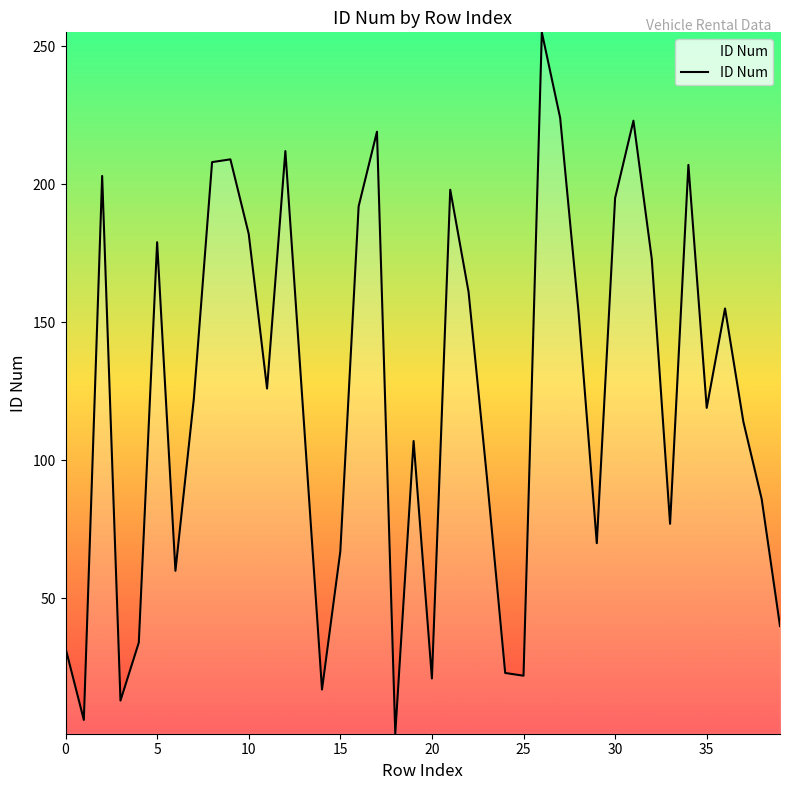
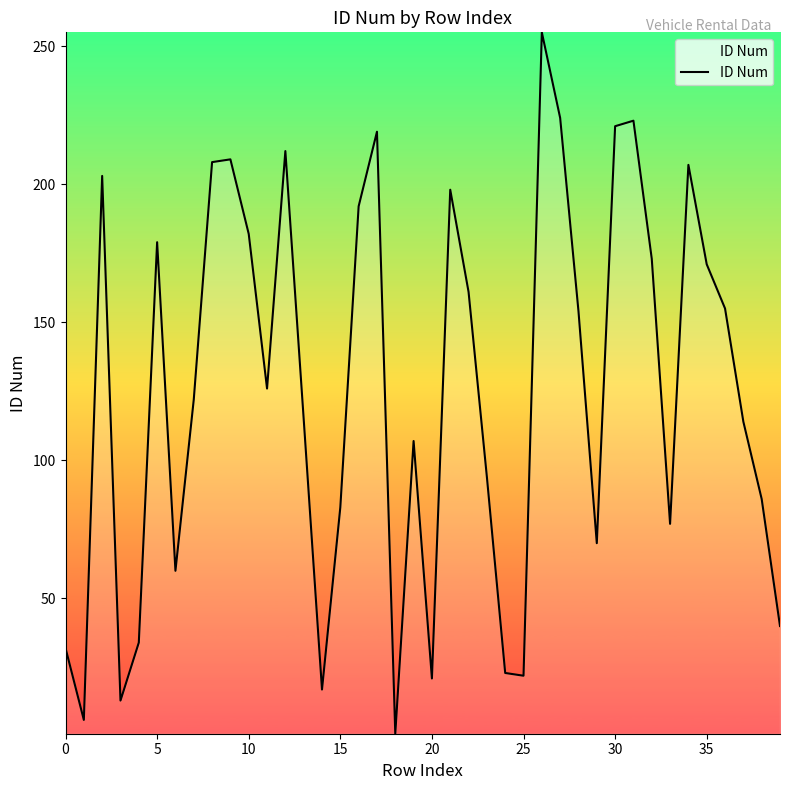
15: 67 -> 83
30: 195 -> 221
35: 119 -> 171
